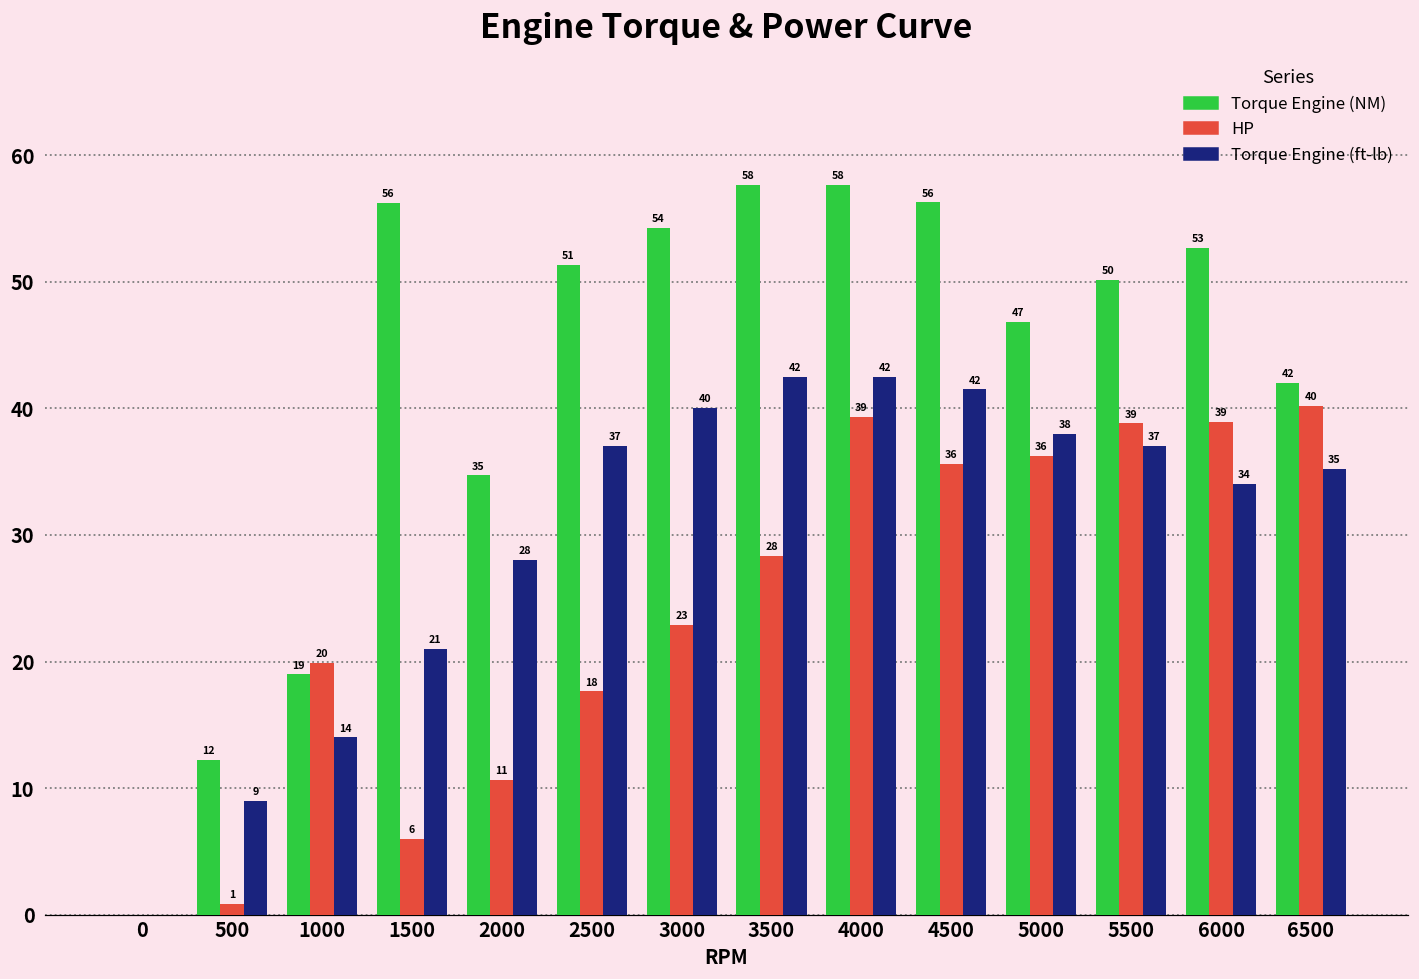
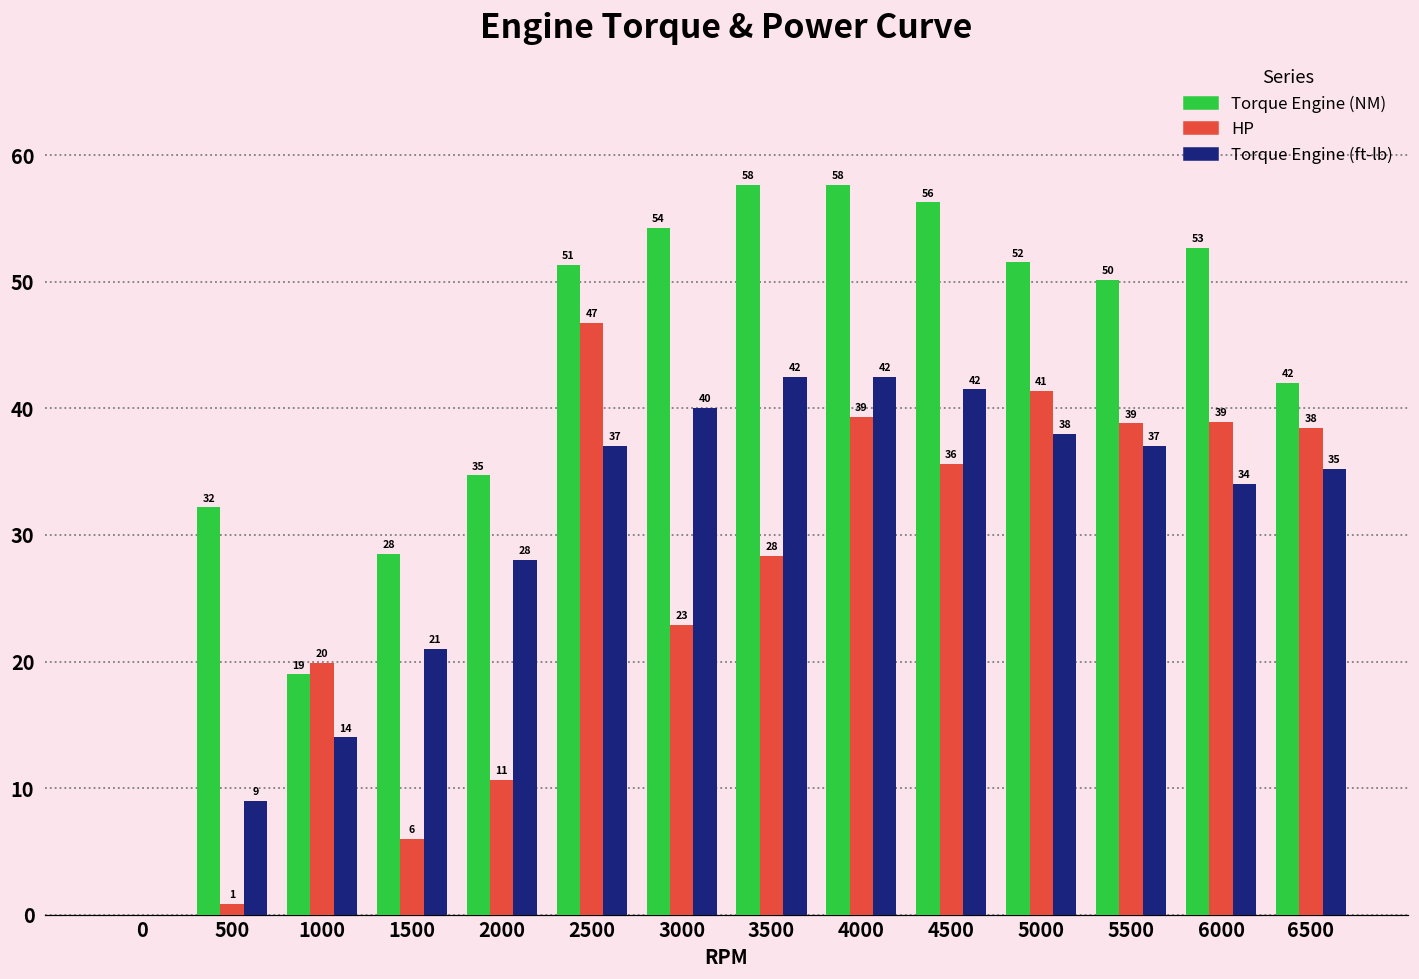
Torque Engine (NM), 500: 12 -> 32
Torque Engine (NM), 1500: 56 -> 28
HP, 2500: 18 -> 47
Torque Engine (NM), 5000: 47 -> 52
HP, 5000: 36 -> 41
HP, 6500: 40 -> 38
